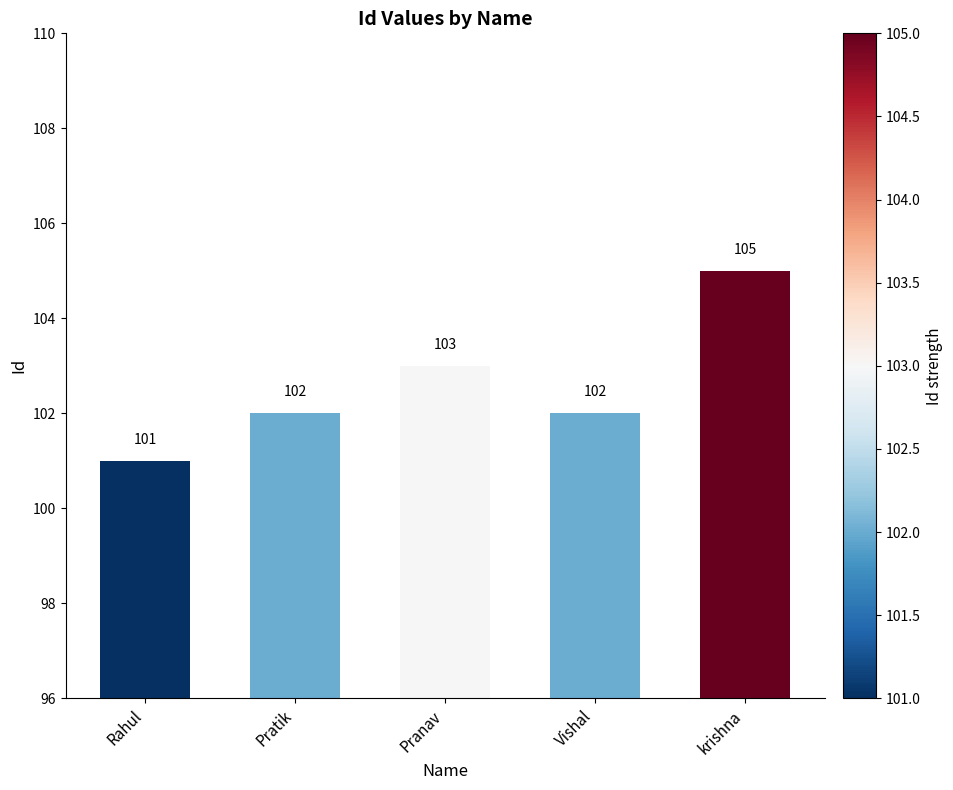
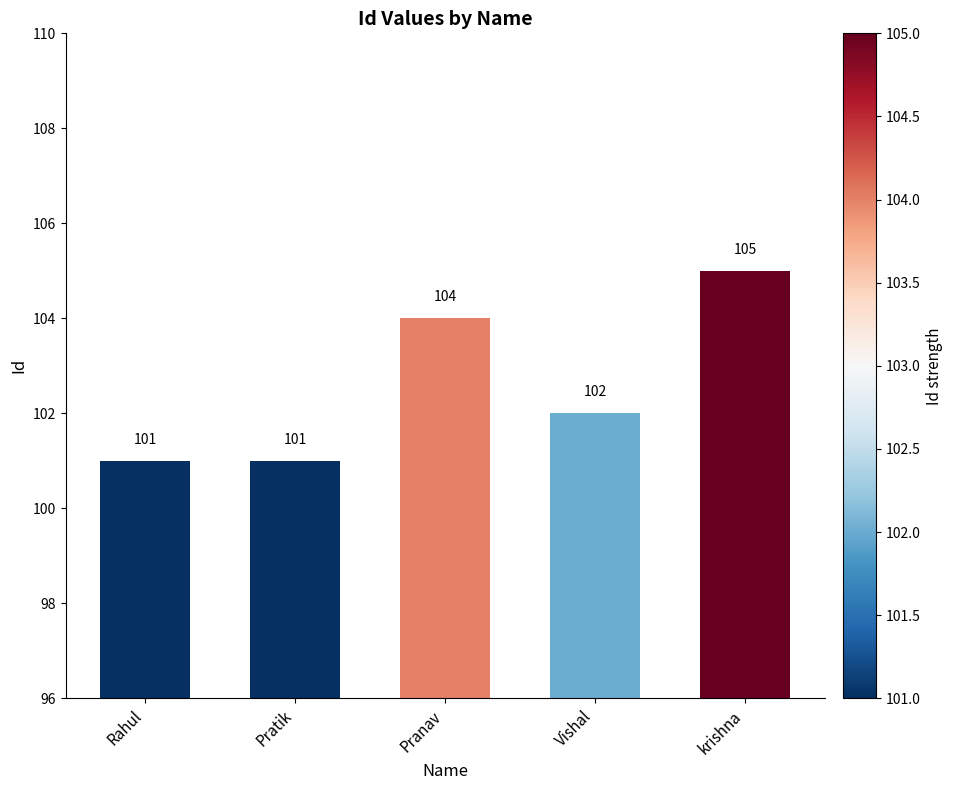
Pratik: 102 -> 101
Pranav: 103 -> 104
